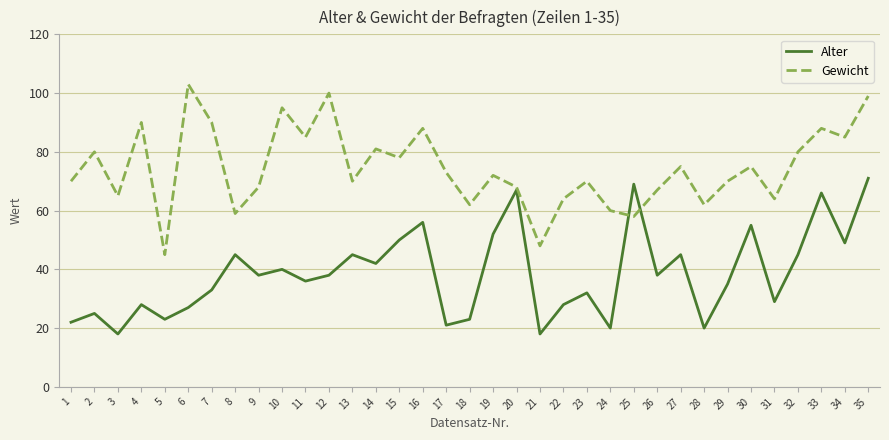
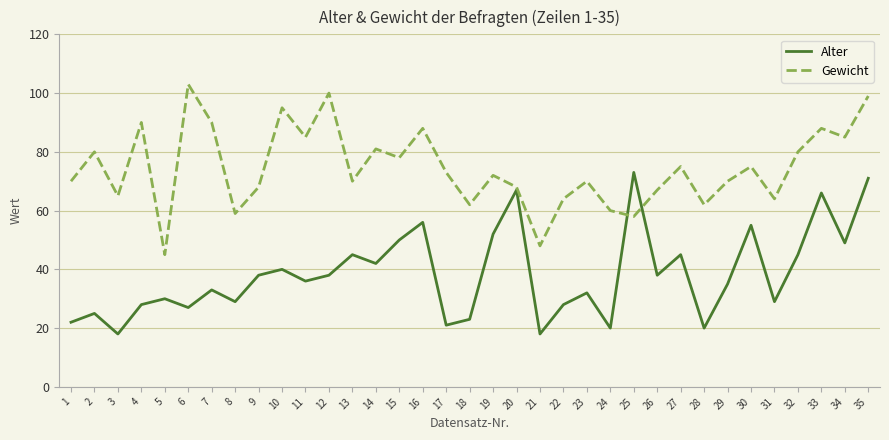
Alter, 5: 23 -> 30
Alter, 8: 45 -> 29
Alter, 25: 69 -> 73
